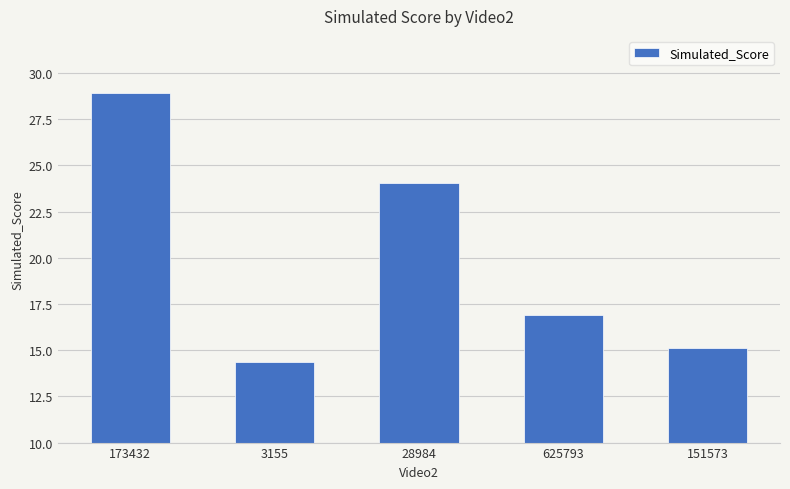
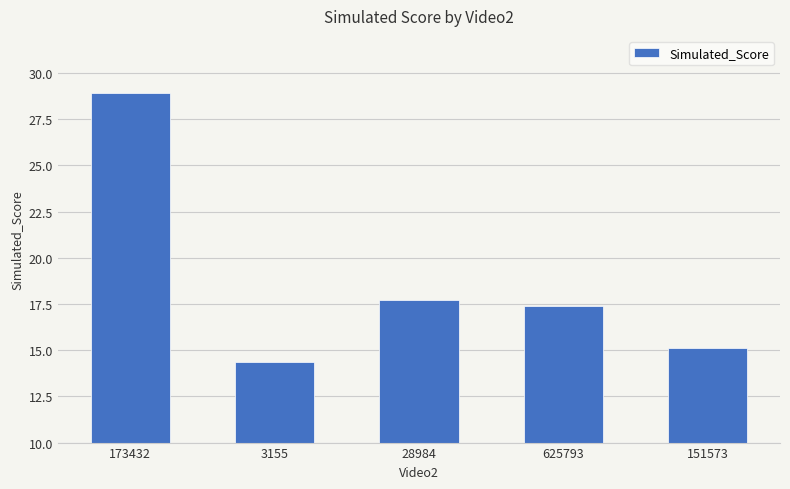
28984: 24.1 -> 17.7
625793: 16.9 -> 17.4
